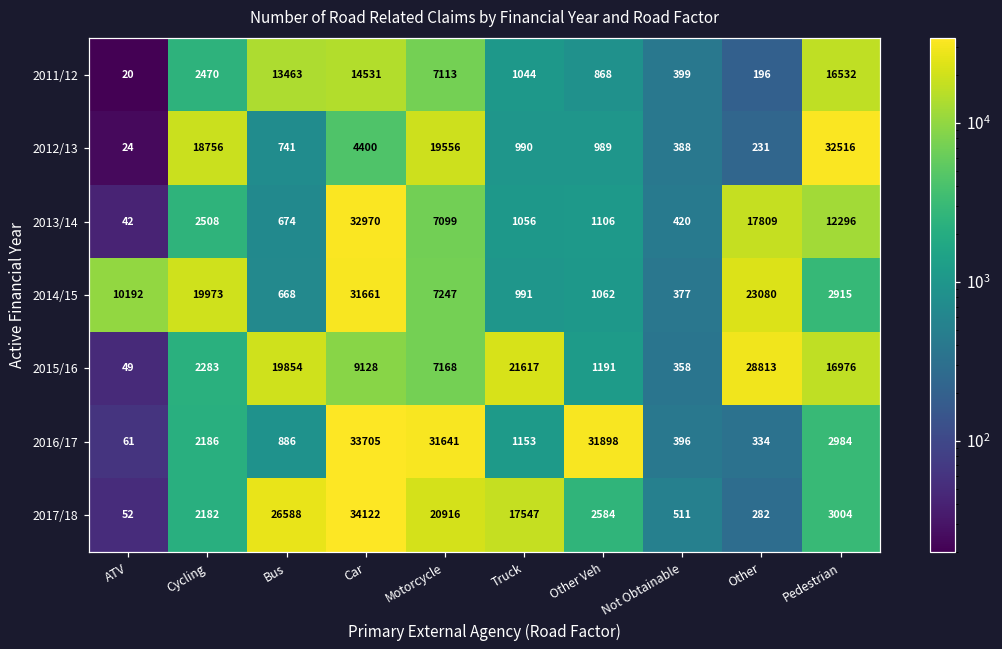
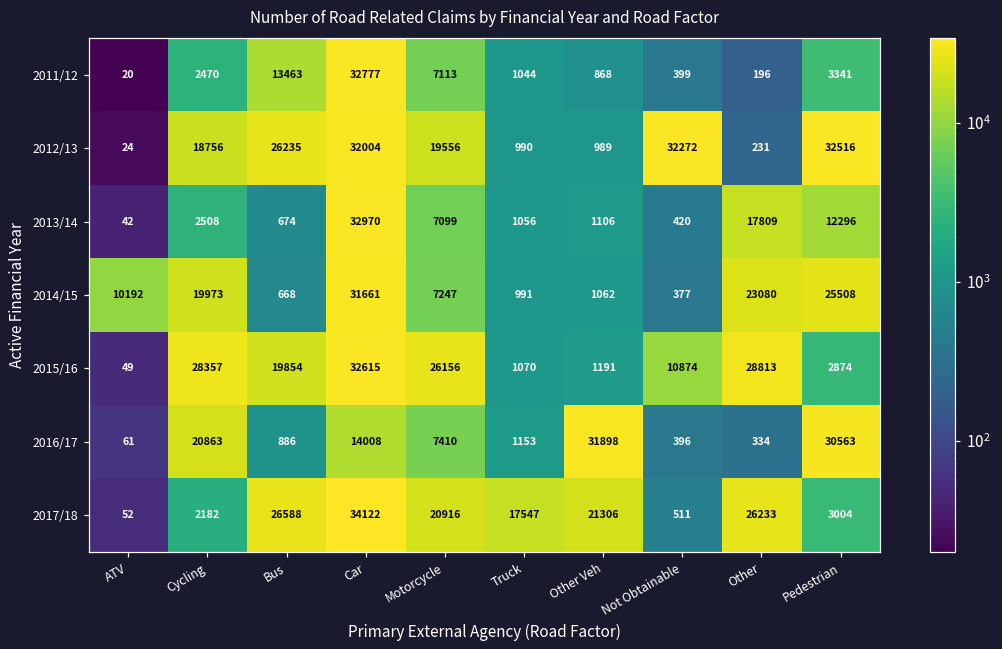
2011/12, Car: 14531 -> 32777
2011/12, Pedestrian: 16532 -> 3341
2012/13, Bus: 741 -> 26235
2012/13, Car: 4400 -> 32004
2012/13, Not Obtainable: 388 -> 32272
2014/15, Pedestrian: 2915 -> 25508
2015/16, Cycling: 2283 -> 28357
2015/16, Car: 9128 -> 32615
2015/16, Motorcycle: 7168 -> 26156
2015/16, Truck: 21617 -> 1070
2015/16, Not Obtainable: 358 -> 10874
2015/16, Pedestrian: 16976 -> 2874
2016/17, Cycling: 2186 -> 20863
2016/17, Car: 33705 -> 14008
2016/17, Motorcycle: 31641 -> 7410
2016/17, Pedestrian: 2984 -> 30563
2017/18, Other Veh: 2584 -> 21306
2017/18, Other: 282 -> 26233
